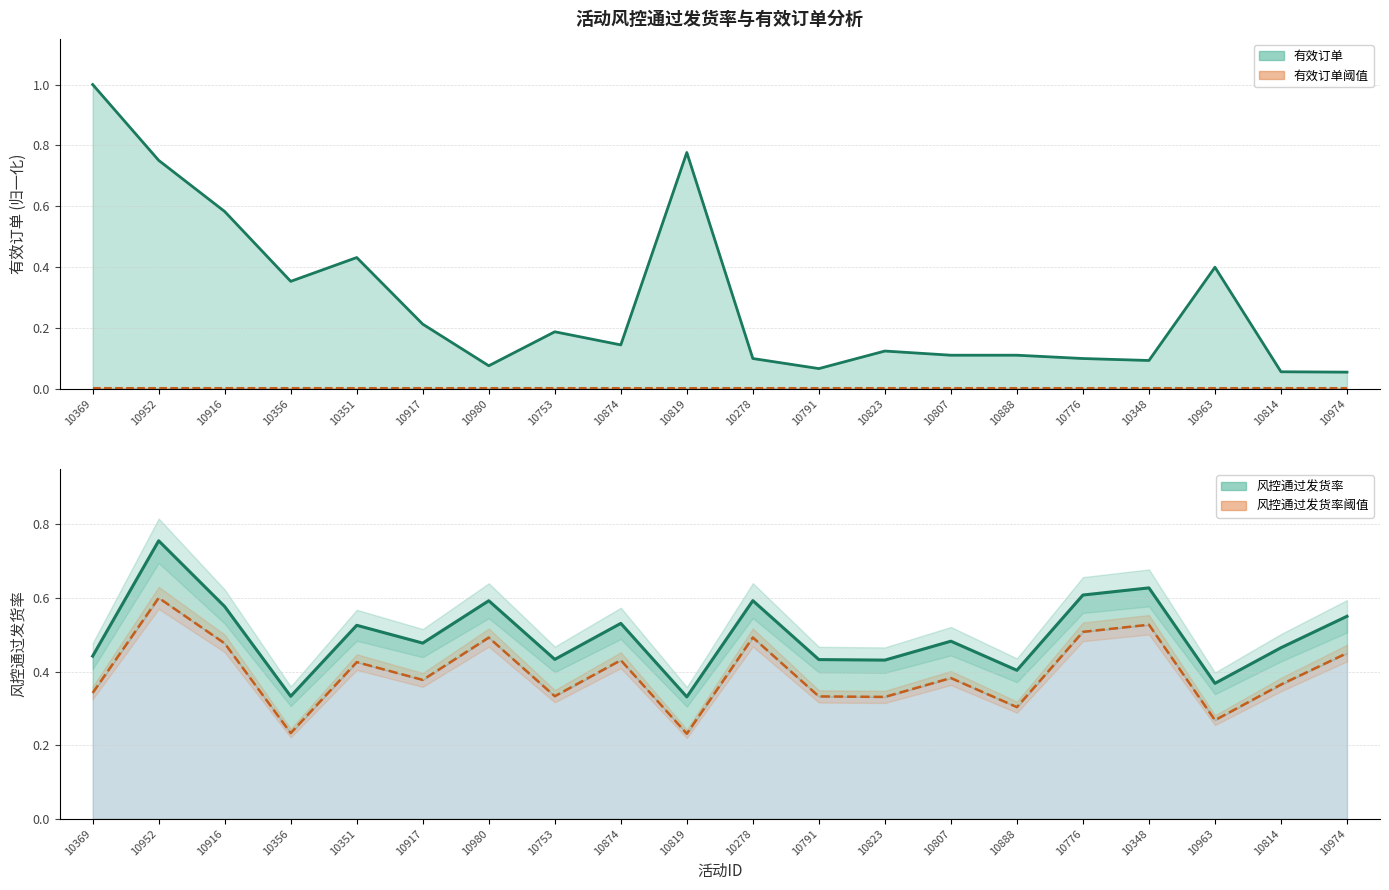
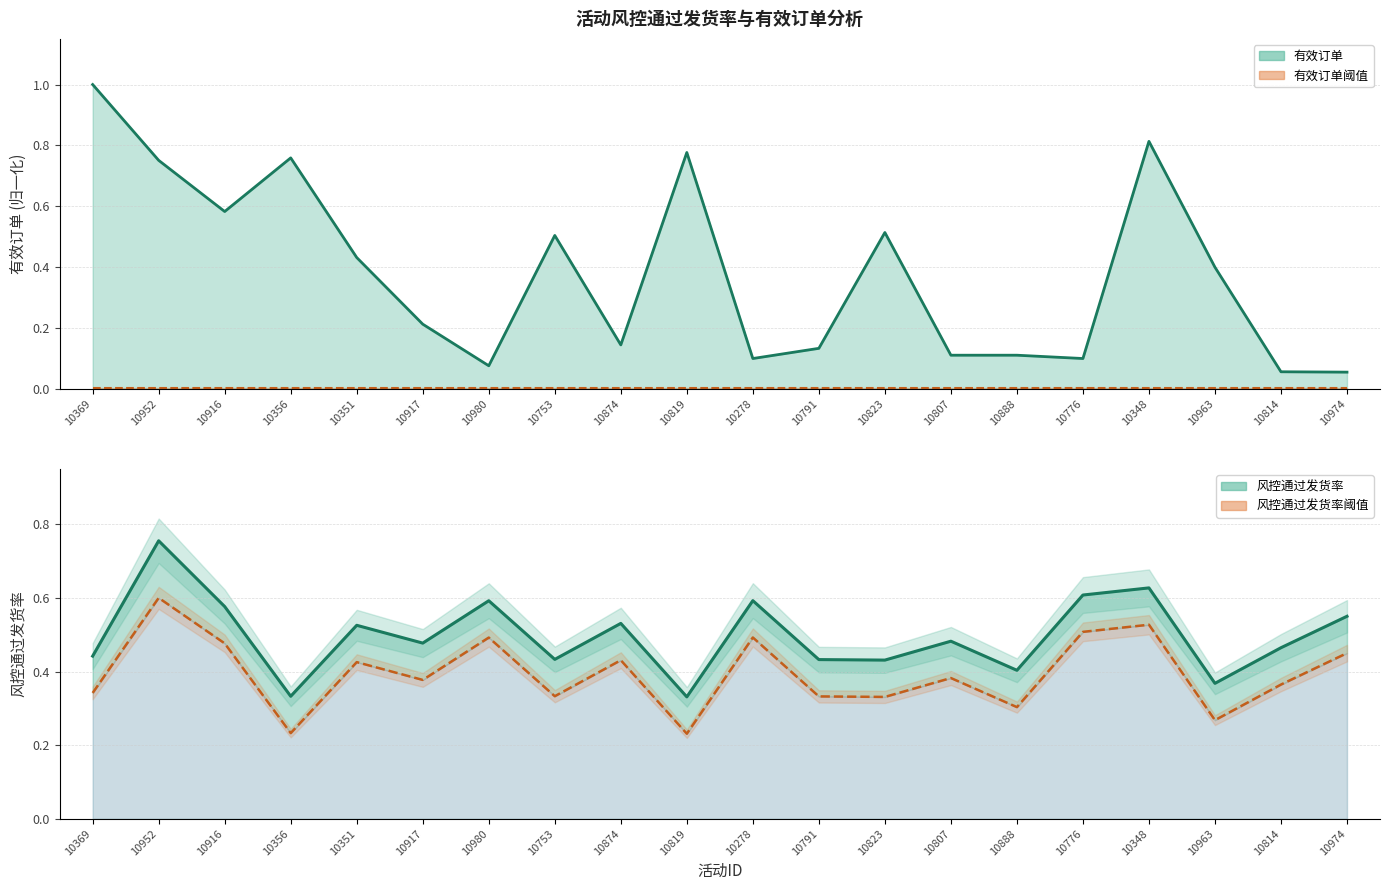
活动风控通过发货率与有效订单分析, 有效订单, 10356: 0.35 -> 0.76
活动风控通过发货率与有效订单分析, 有效订单, 10753: 0.19 -> 0.50
活动风控通过发货率与有效订单分析, 有效订单, 10791: 0.07 -> 0.13
活动风控通过发货率与有效订单分析, 有效订单, 10823: 0.12 -> 0.51
活动风控通过发货率与有效订单分析, 有效订单, 10348: 0.09 -> 0.81
